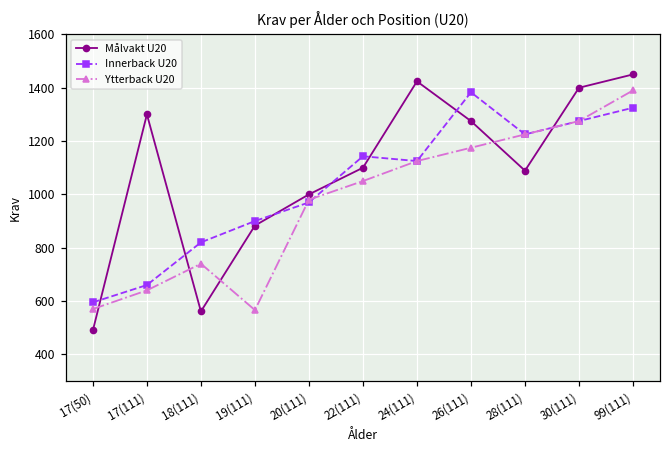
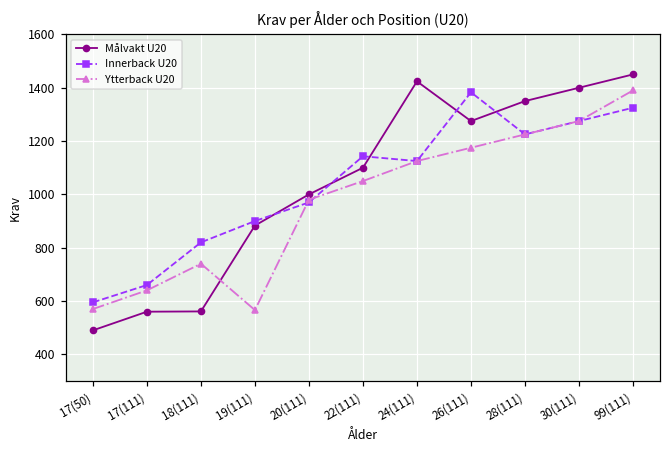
Målvakt U20, 17(111): 1300 -> 560
Målvakt U20, 28(111): 1090 -> 1350
